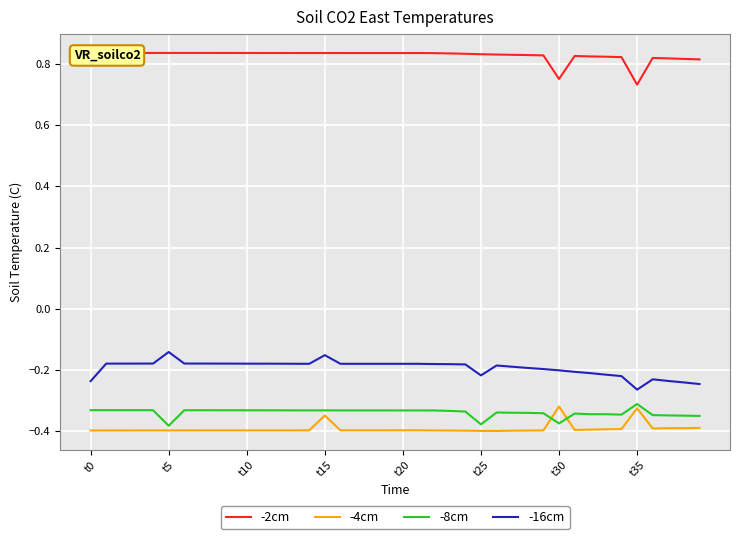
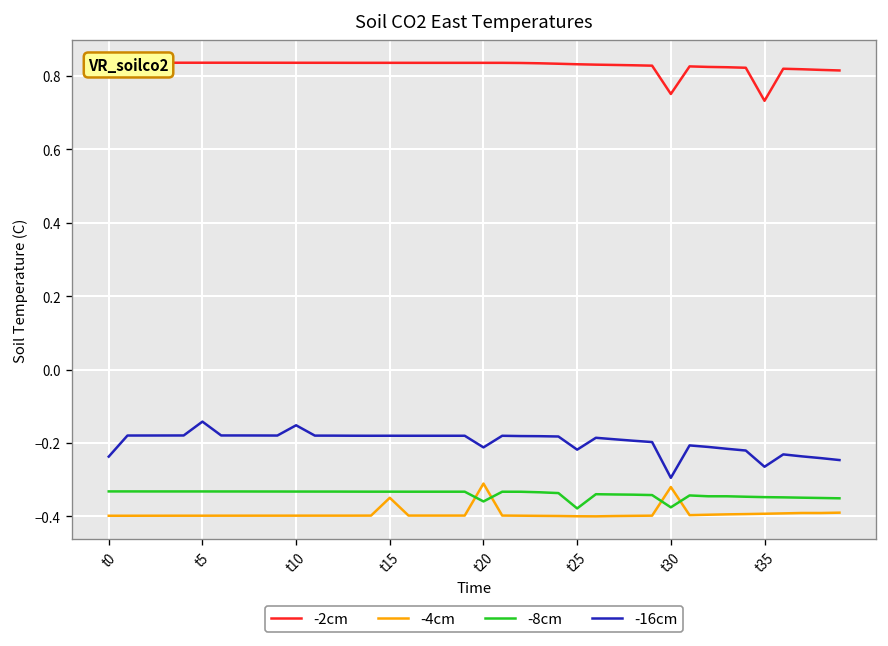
-8cm, t5: -0.38 -> -0.33
-16cm, t10: -0.18 -> -0.15
-16cm, t15: -0.15 -> -0.18
-4cm, t20: -0.40 -> -0.31
-8cm, t20: -0.33 -> -0.36
-16cm, t20: -0.18 -> -0.21
-16cm, t30: -0.20 -> -0.29
-4cm, t35: -0.33 -> -0.39
-8cm, t35: -0.31 -> -0.35
